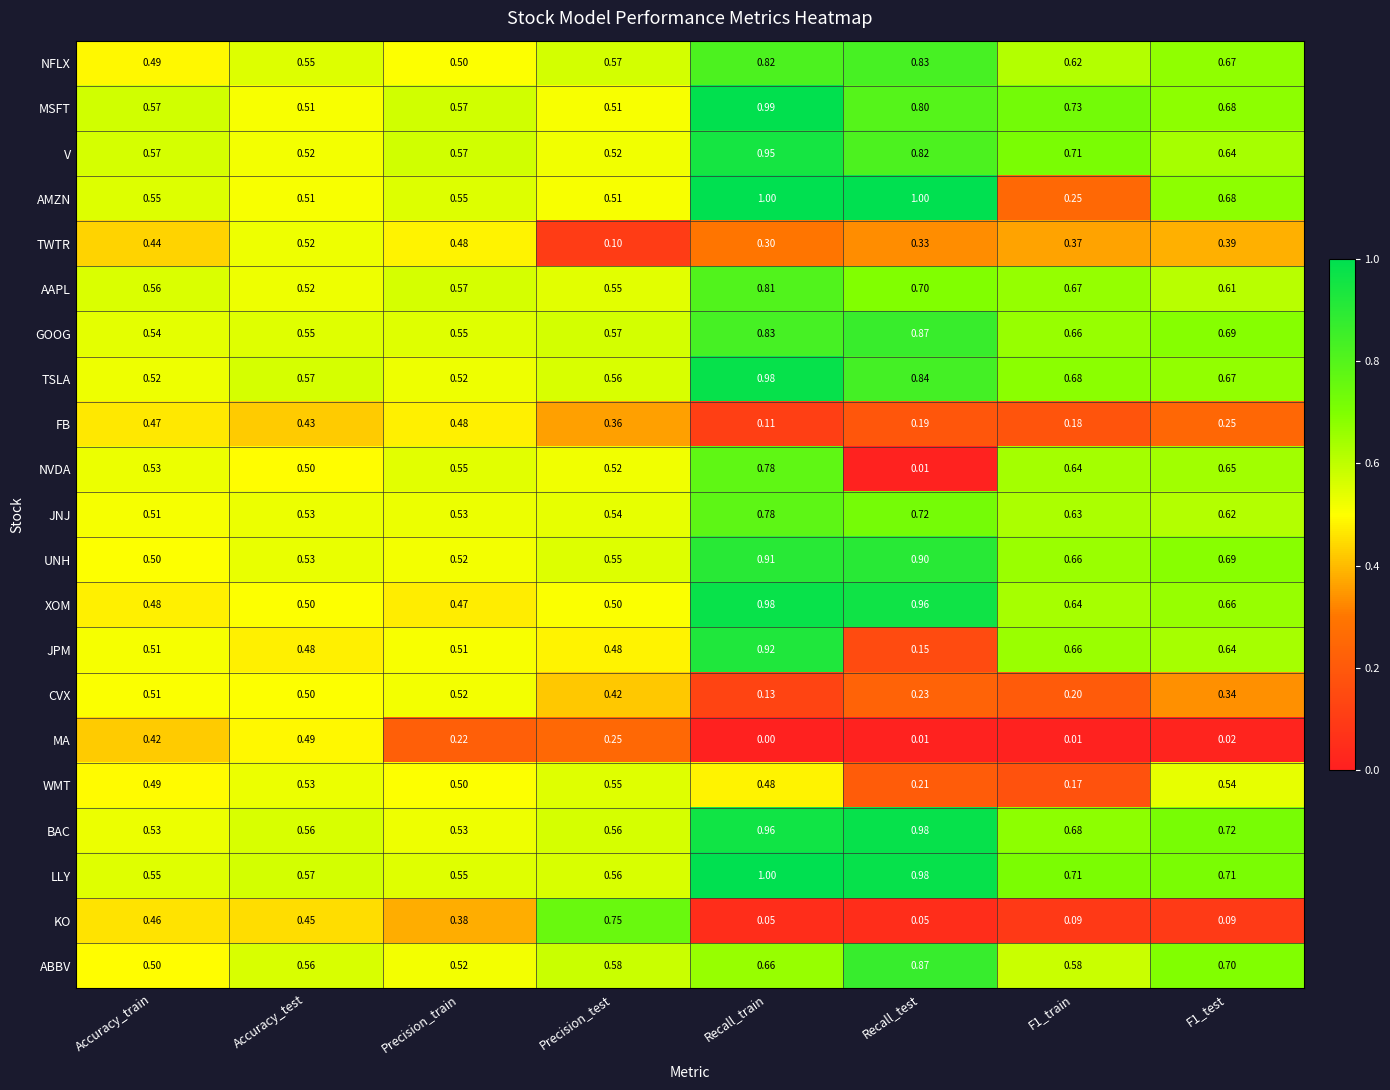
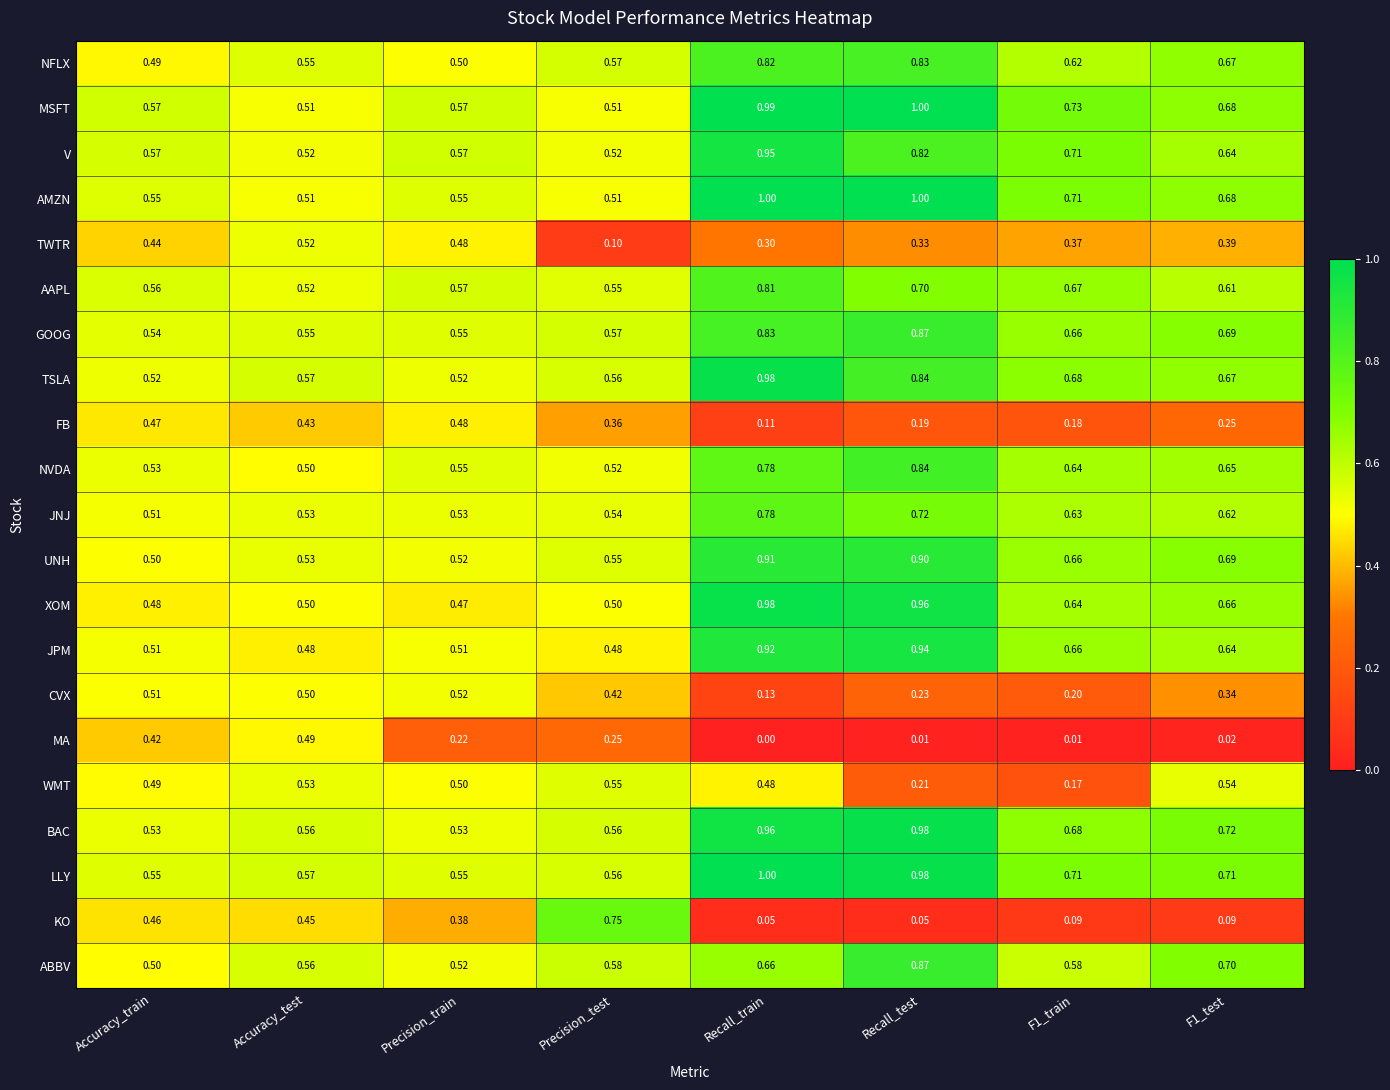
MSFT, Recall_test: 0.80 -> 1.00
AMZN, F1_train: 0.25 -> 0.71
NVDA, Recall_test: 0.01 -> 0.84
JPM, Recall_test: 0.15 -> 0.94
